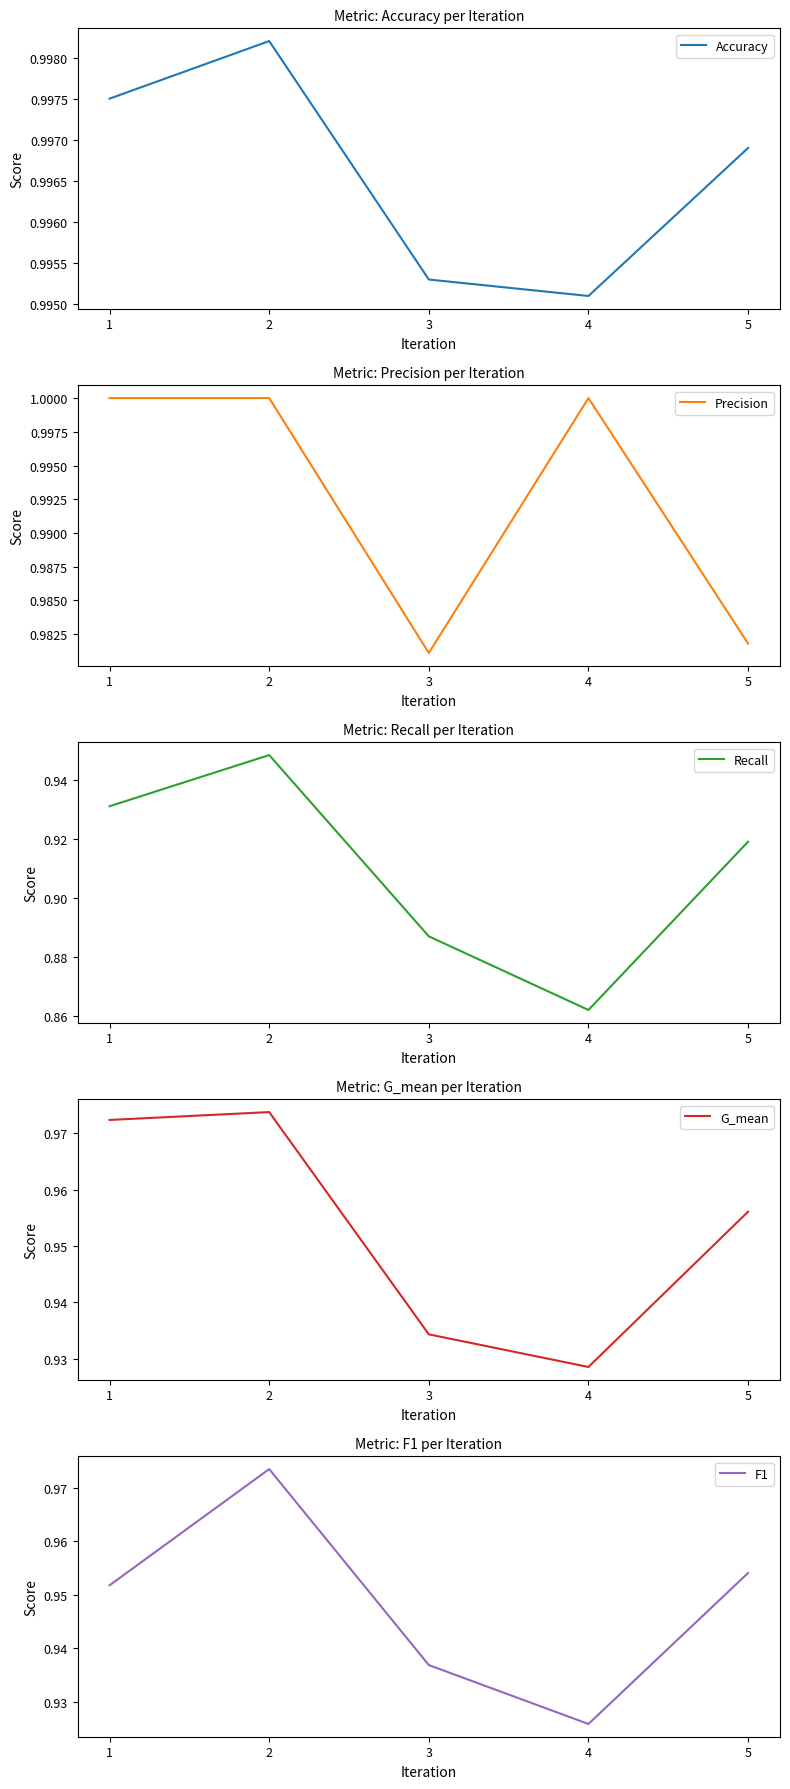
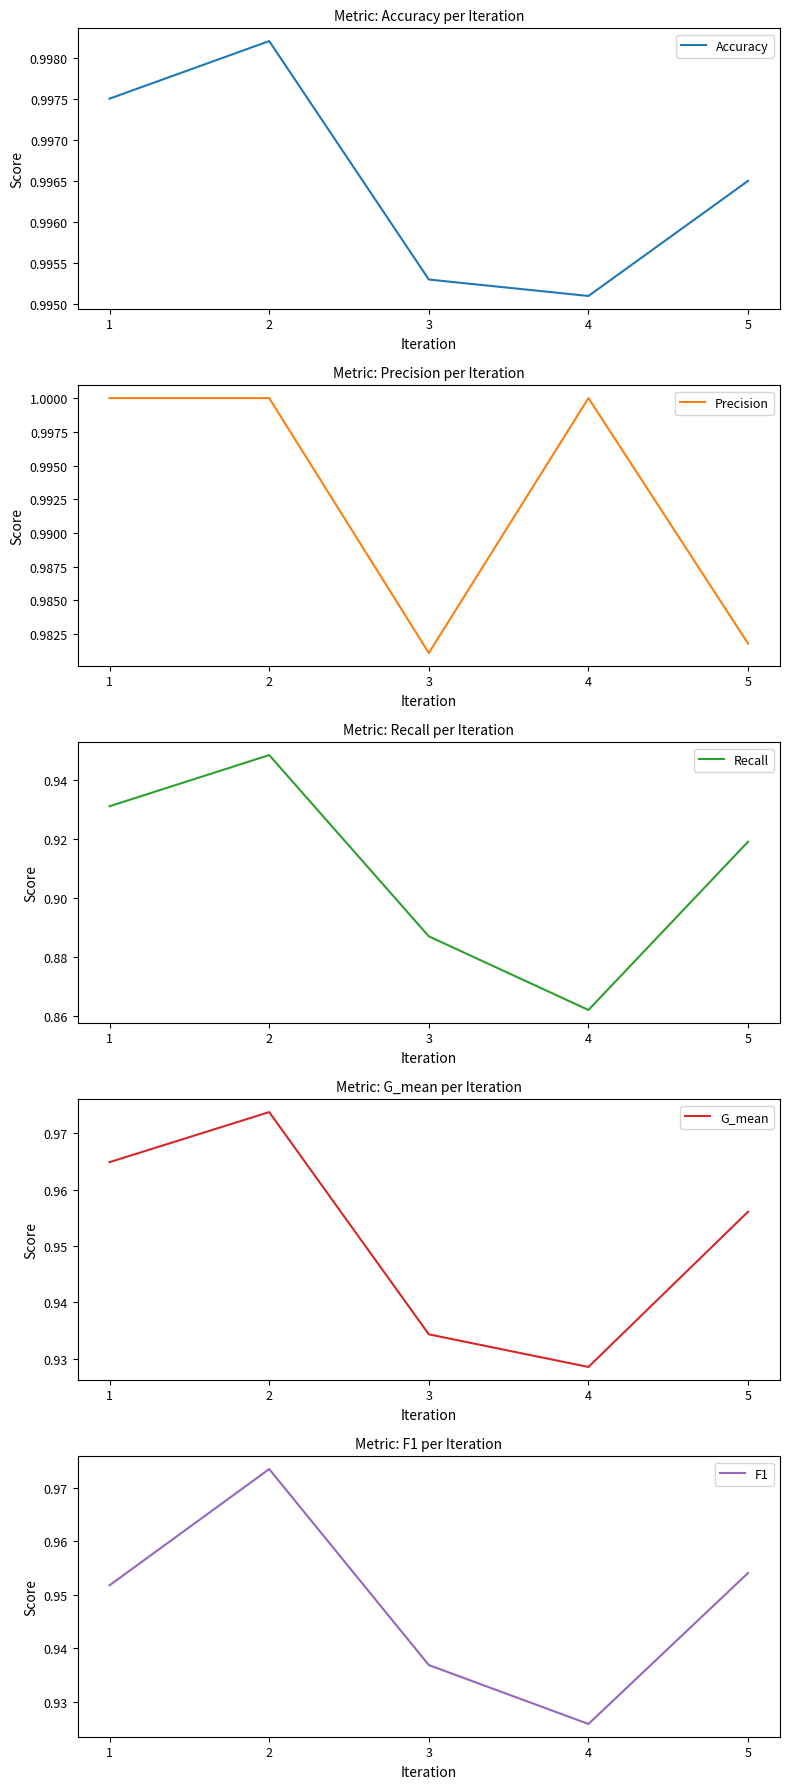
Metric: Accuracy per Iteration, 5: 0.9969 -> 0.9965
Metric: G_mean per Iteration, 1: 0.972 -> 0.965
